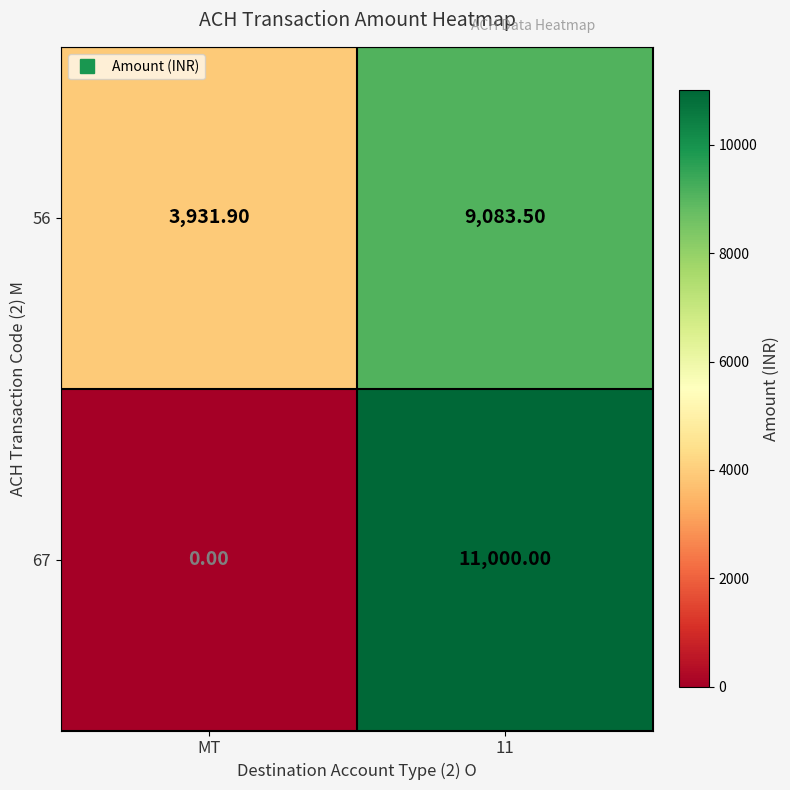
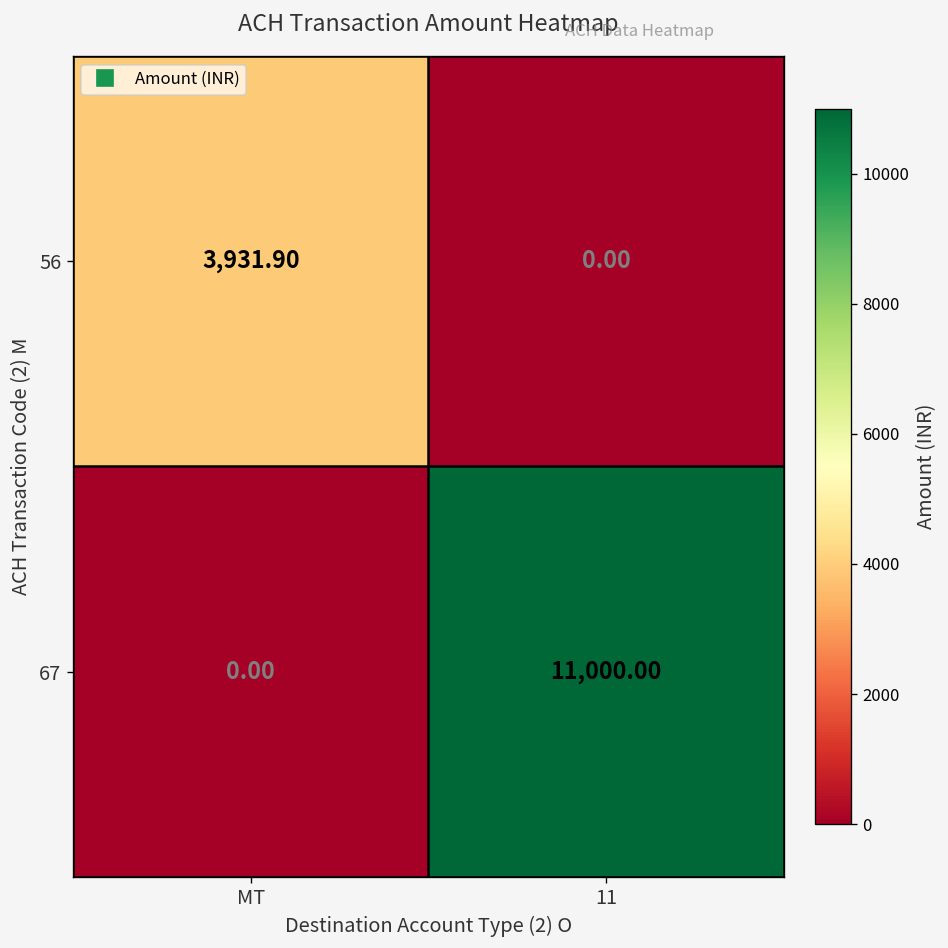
56, 11: 9,083.50 -> 0.00
